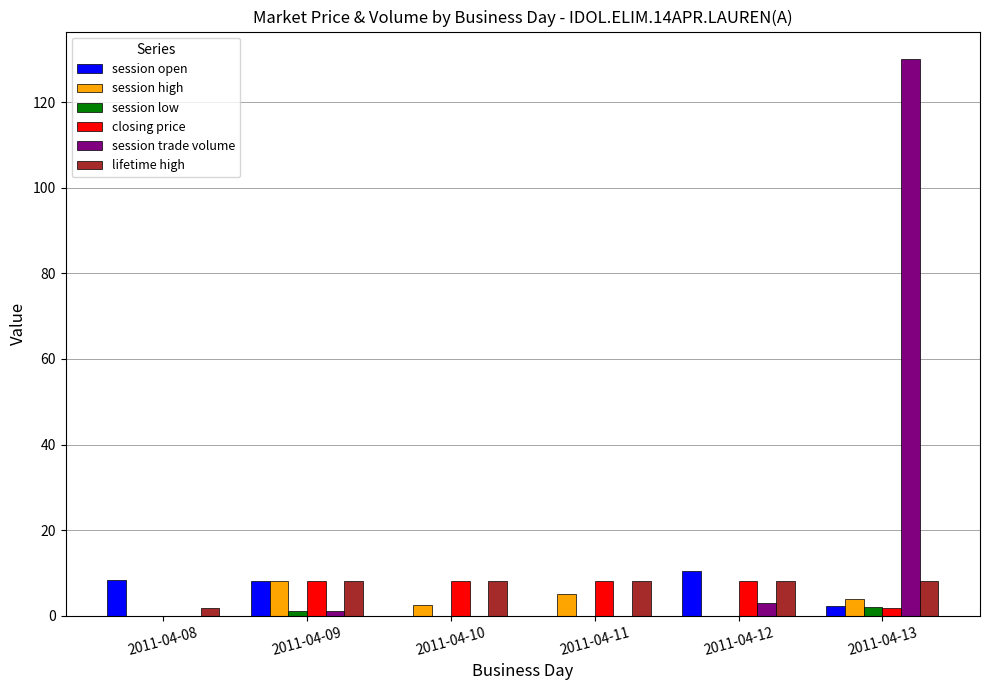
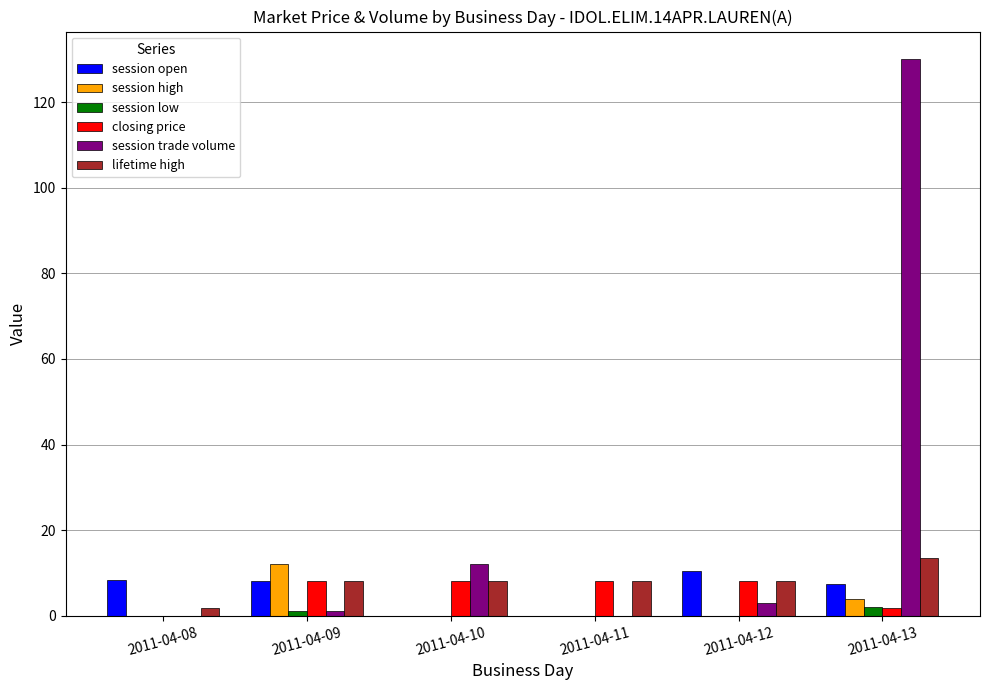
session high, 2011-04-09: 8 -> 12
session high, 2011-04-10: 2 -> 0
session trade volume, 2011-04-10: 0 -> 12
session high, 2011-04-11: 5 -> 0
session open, 2011-04-13: 2 -> 7
lifetime high, 2011-04-13: 8 -> 13
